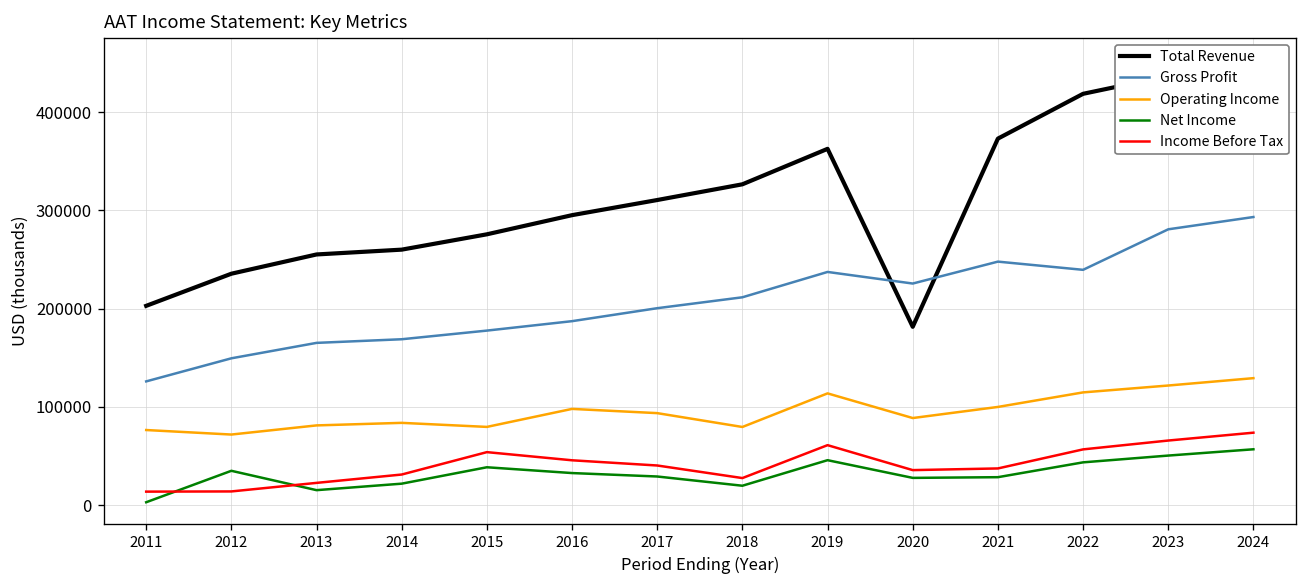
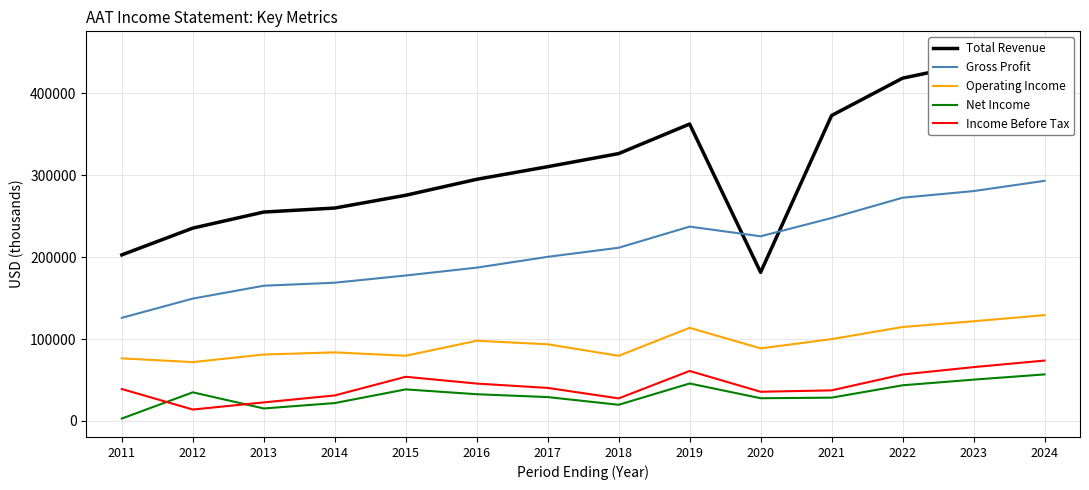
Income Before Tax, 2011: 10000 -> 40000
Gross Profit, 2022: 240000 -> 270000
